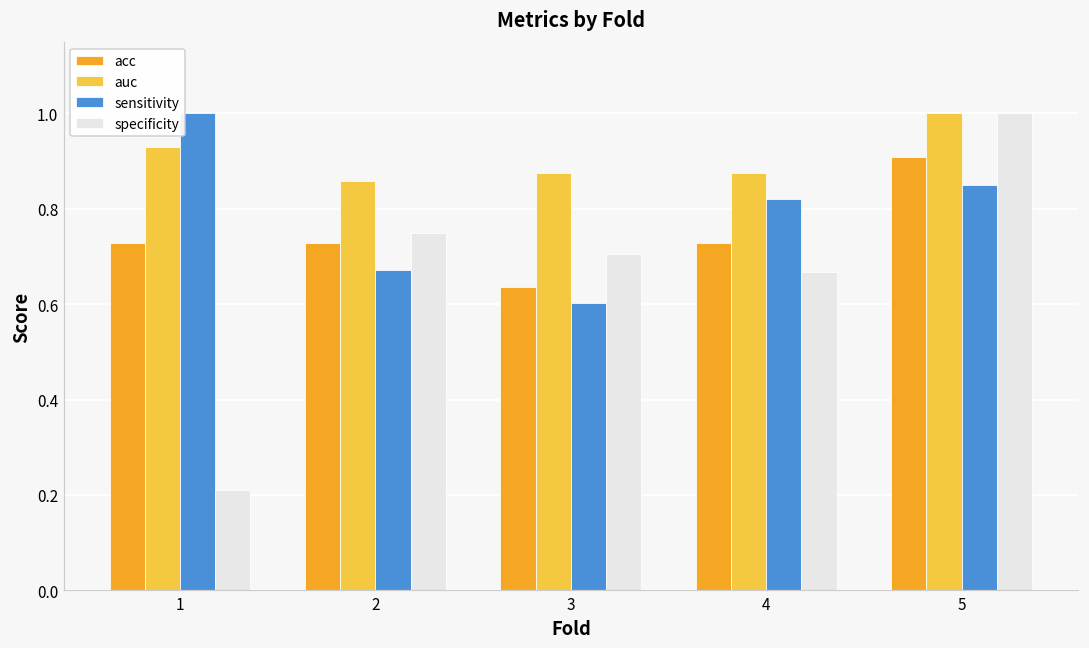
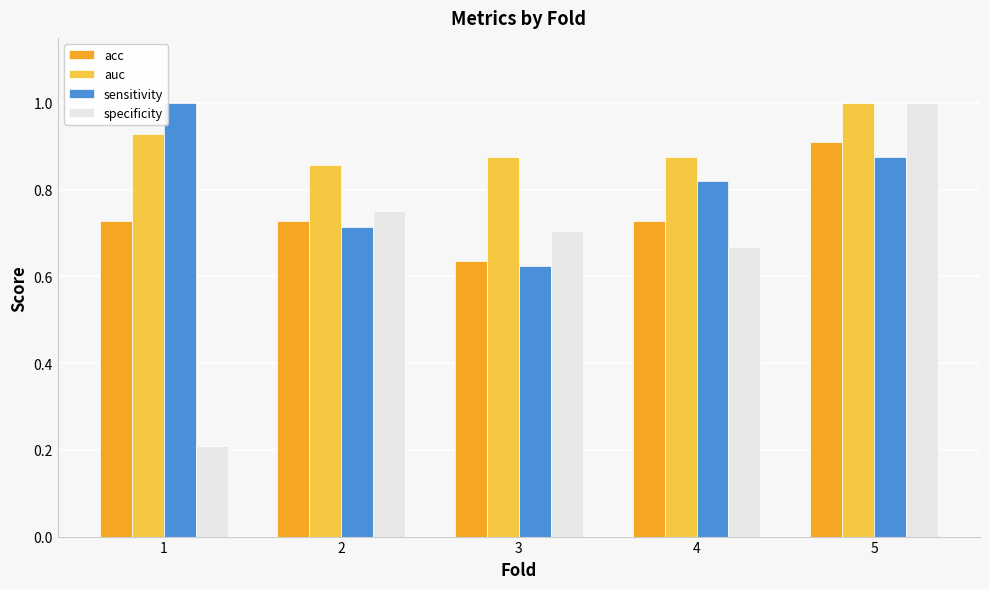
sensitivity, 2: 0.67 -> 0.71
sensitivity, 3: 0.60 -> 0.63
sensitivity, 5: 0.85 -> 0.88
